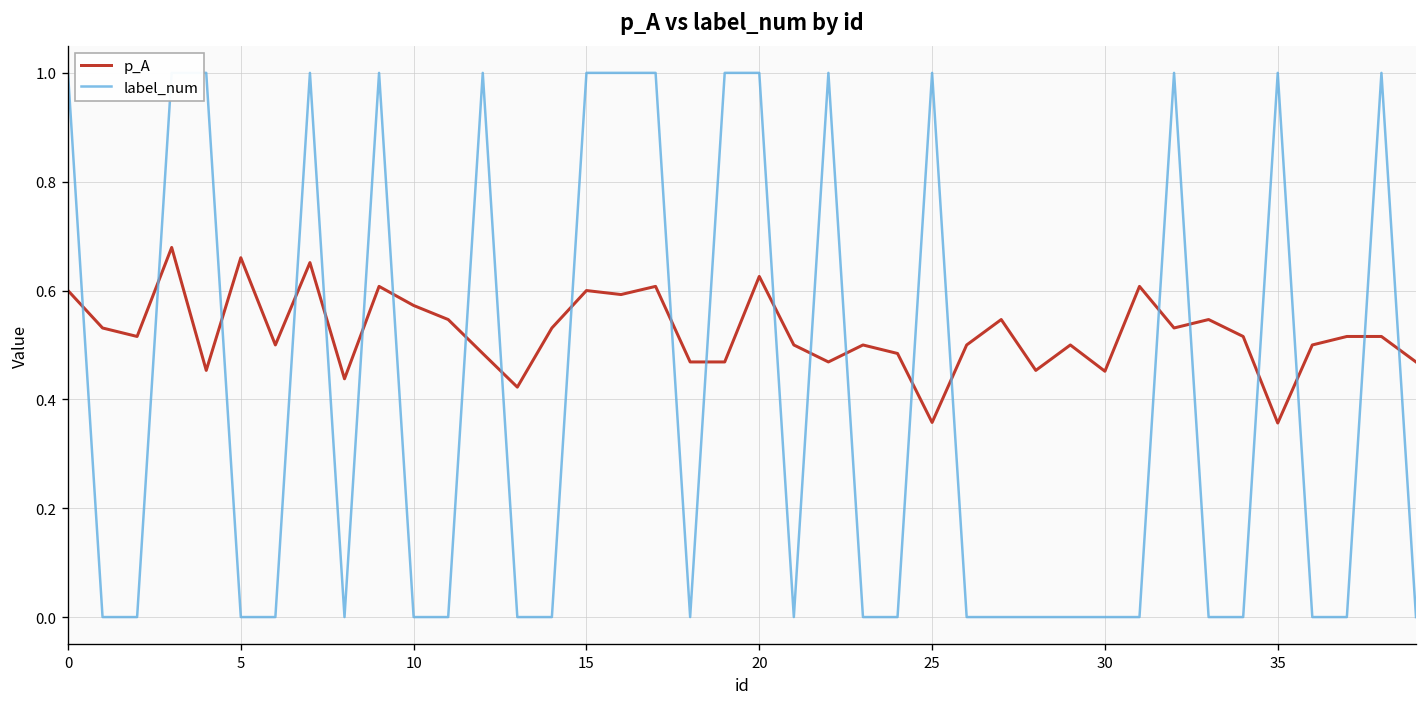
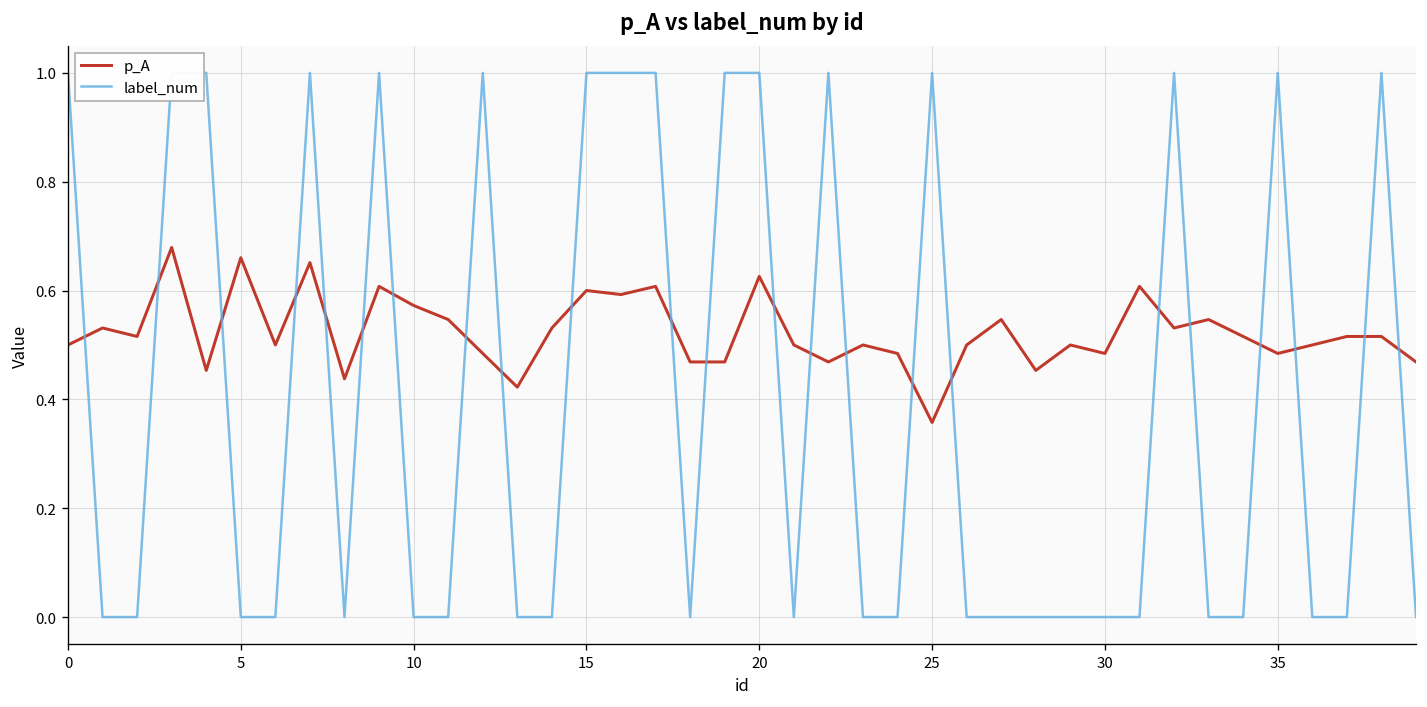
p_A, 0: 0.6 -> 0.5
p_A, 30: 0.45 -> 0.48
p_A, 35: 0.36 -> 0.48
